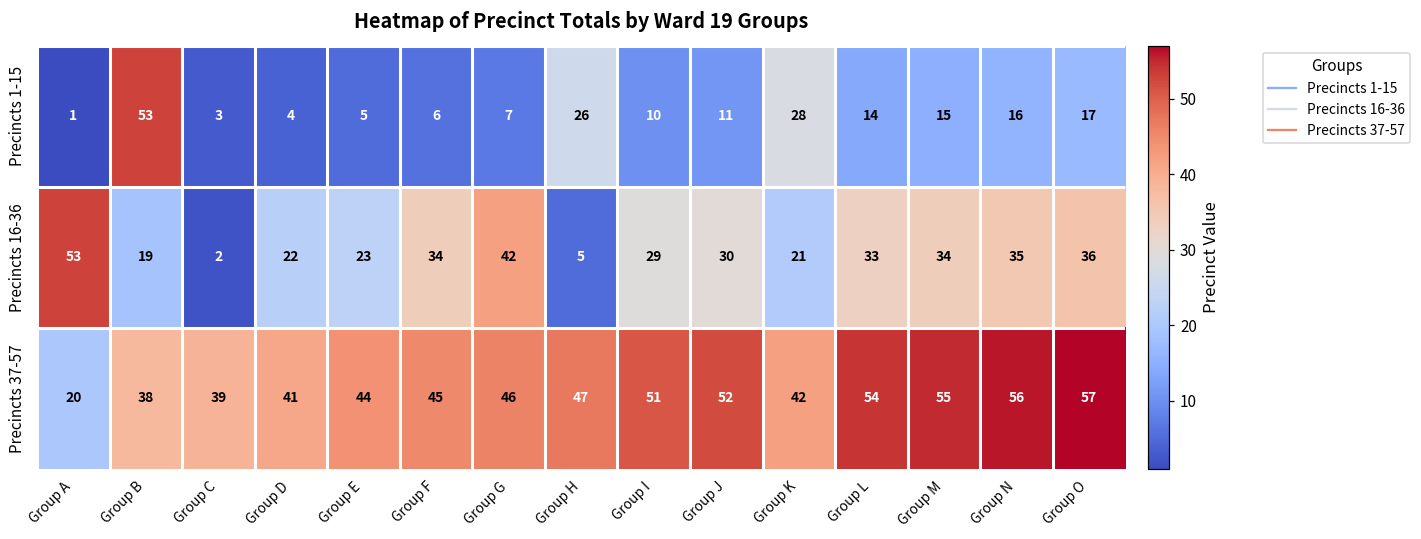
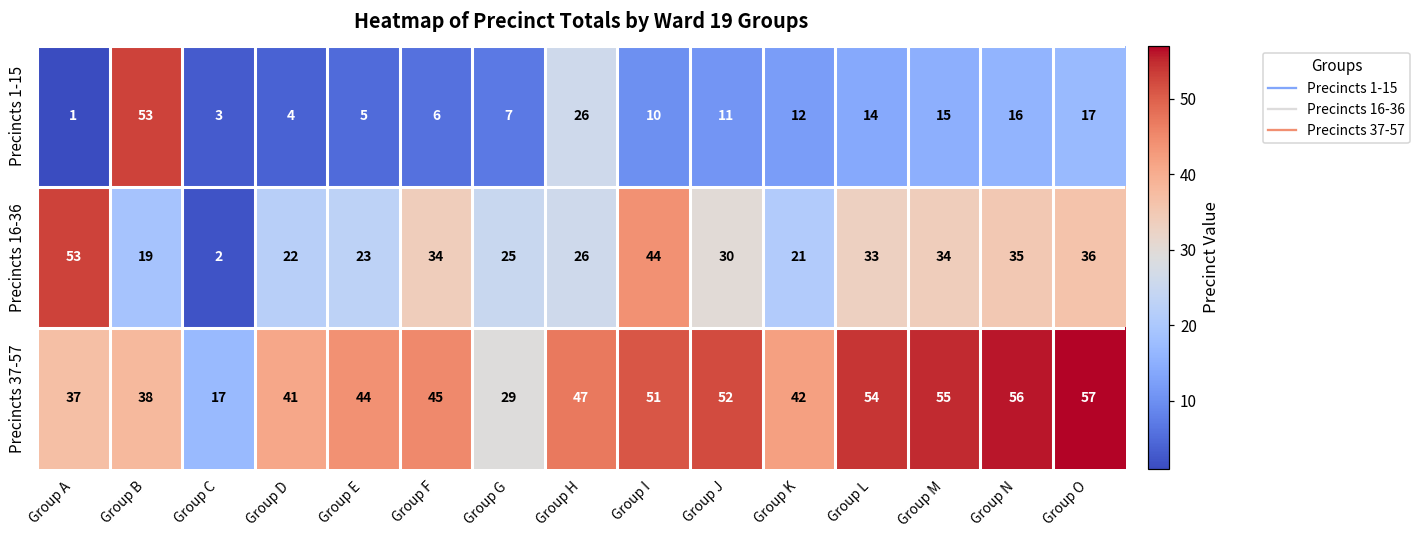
Precincts 1-15, Group K: 28 -> 12
Precincts 16-36, Group G: 42 -> 25
Precincts 16-36, Group H: 5 -> 26
Precincts 16-36, Group I: 29 -> 44
Precincts 37-57, Group A: 20 -> 37
Precincts 37-57, Group C: 39 -> 17
Precincts 37-57, Group G: 46 -> 29
